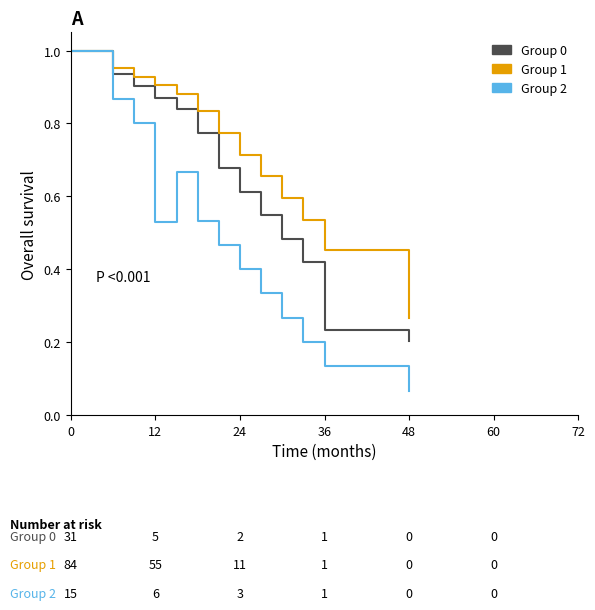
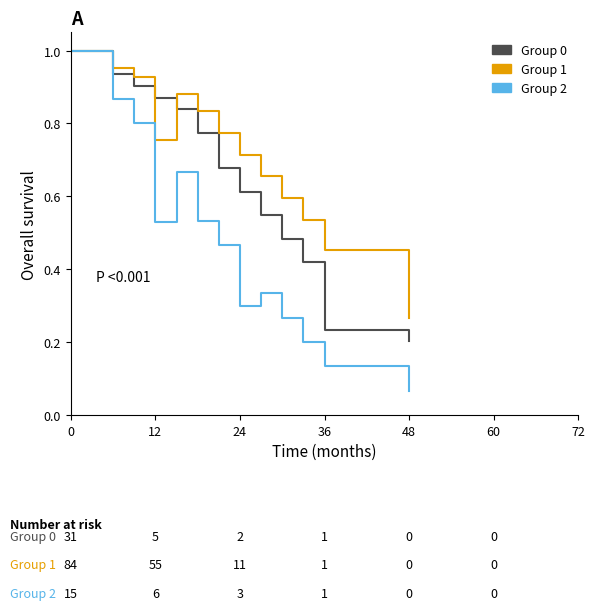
Group 1, 12: 0.90 -> 0.76
Group 2, 24: 0.4 -> 0.3
